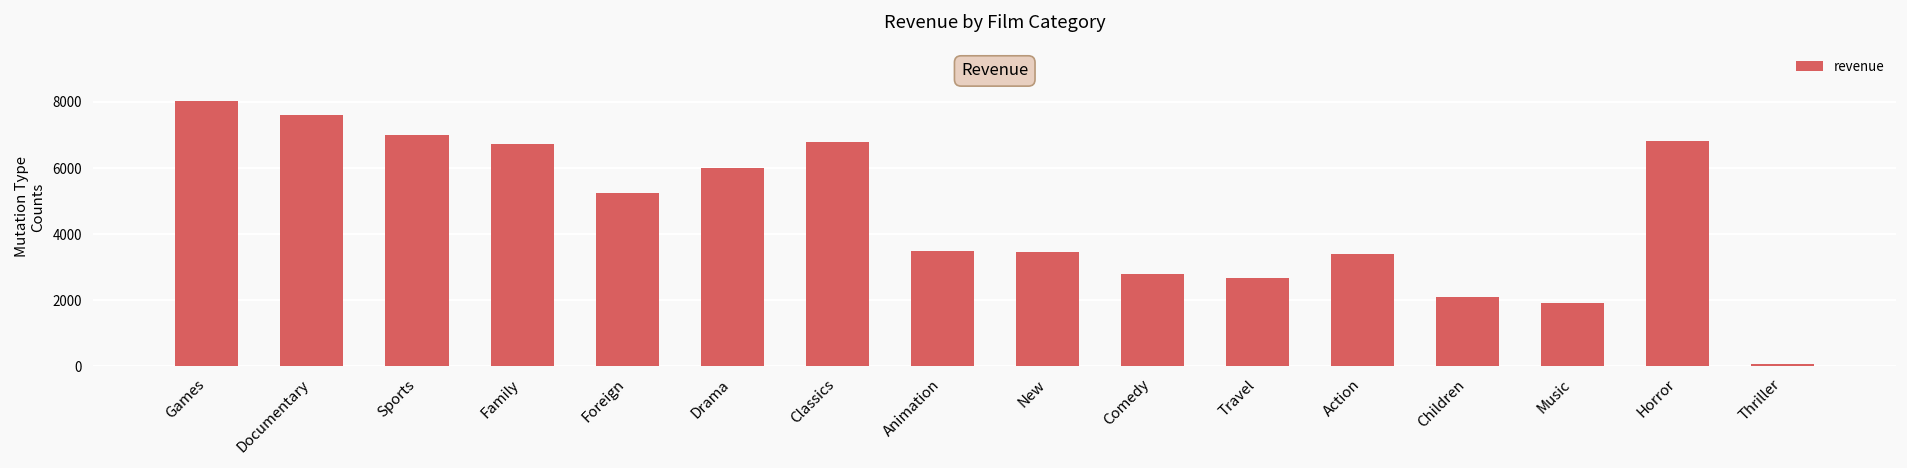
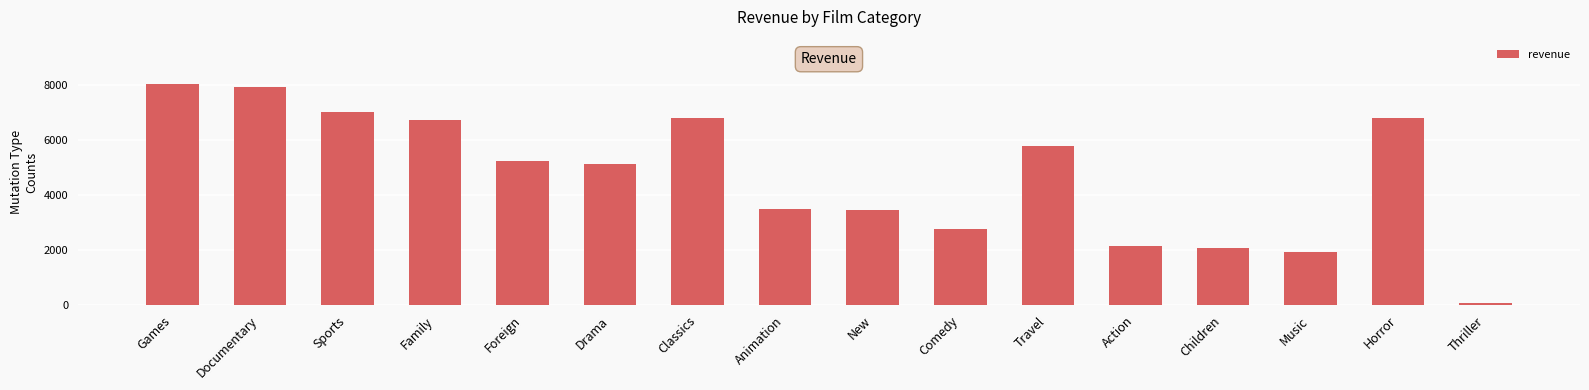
Documentary: 7600 -> 7900
Drama: 6000 -> 5100
Travel: 2700 -> 5800
Action: 3400 -> 2200
